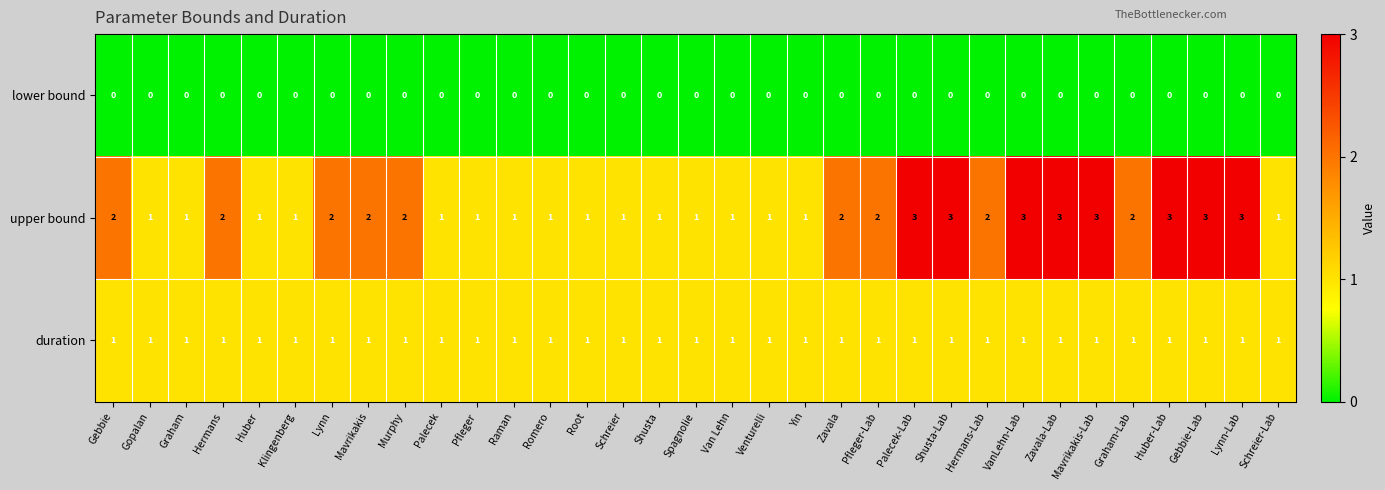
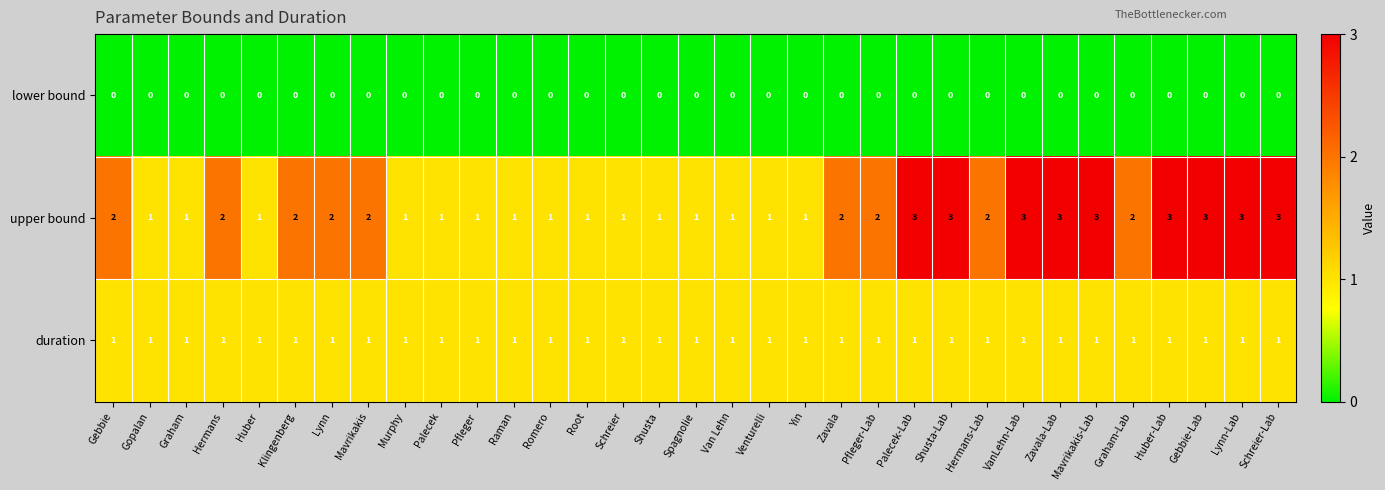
upper bound, Klingenberg: 1 -> 2
upper bound, Murphy: 2 -> 1
upper bound, Schreier-Lab: 1 -> 3
